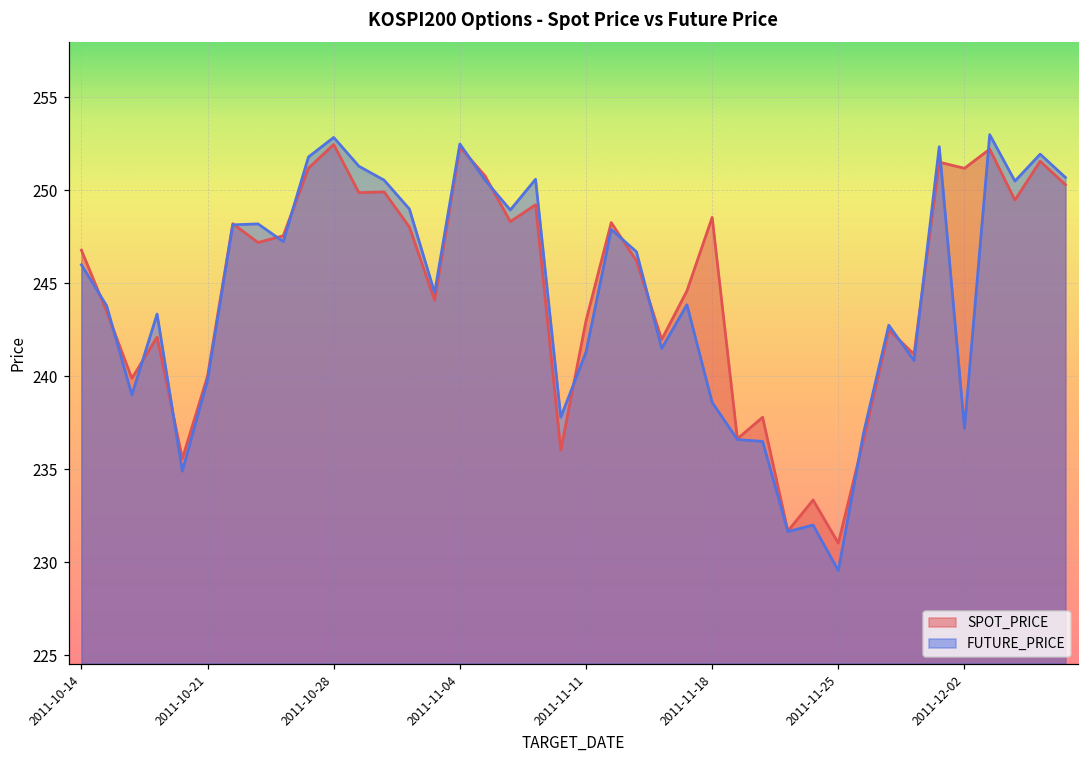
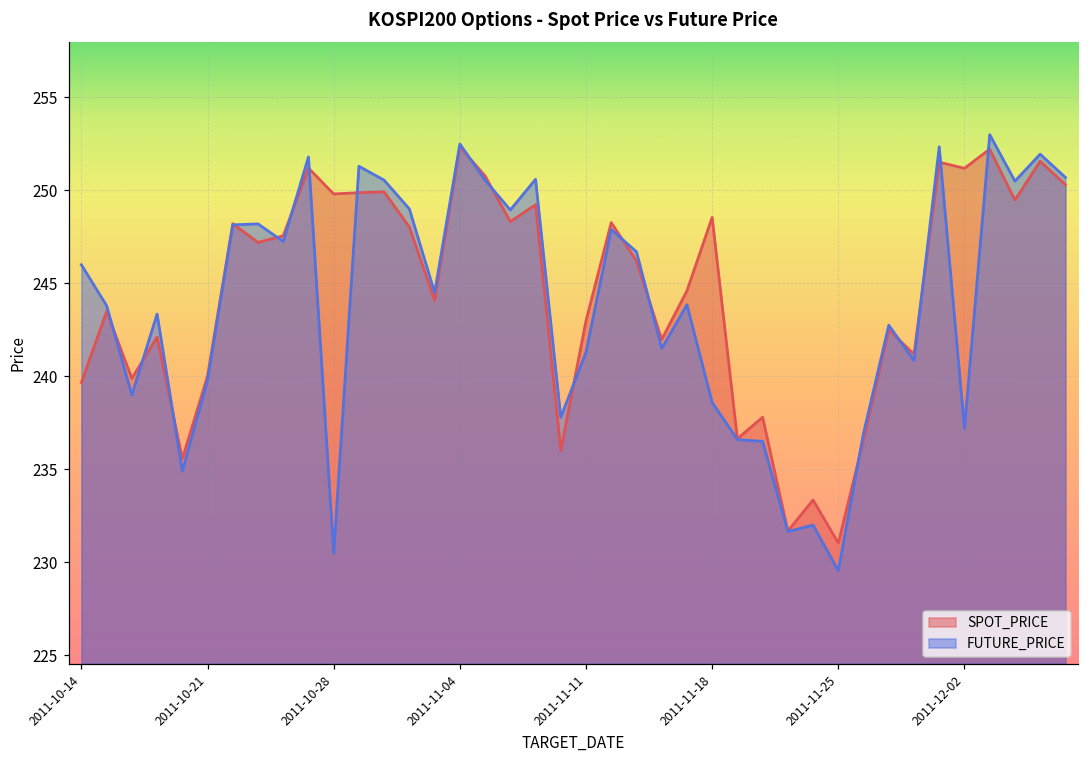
SPOT_PRICE, 2011-10-14: 246.8 -> 239.7
SPOT_PRICE, 2011-10-28: 252.5 -> 249.8
FUTURE_PRICE, 2011-10-28: 252.9 -> 230.5
